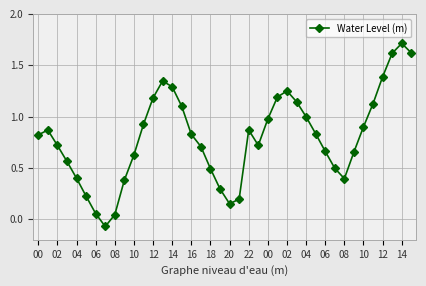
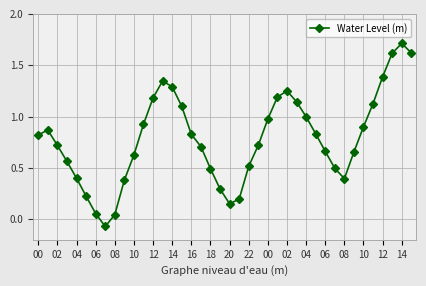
22: 0.87 -> 0.52
